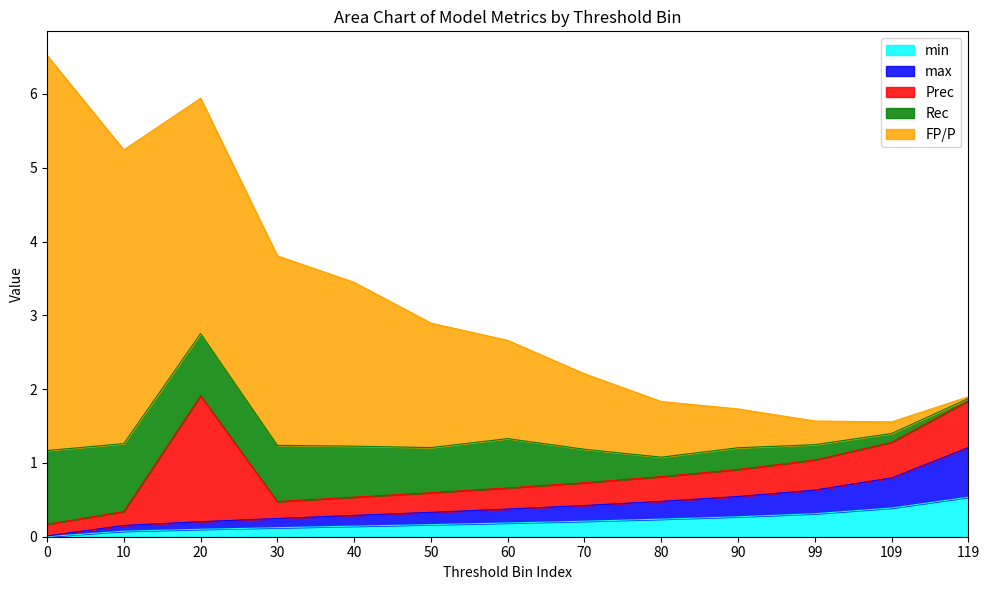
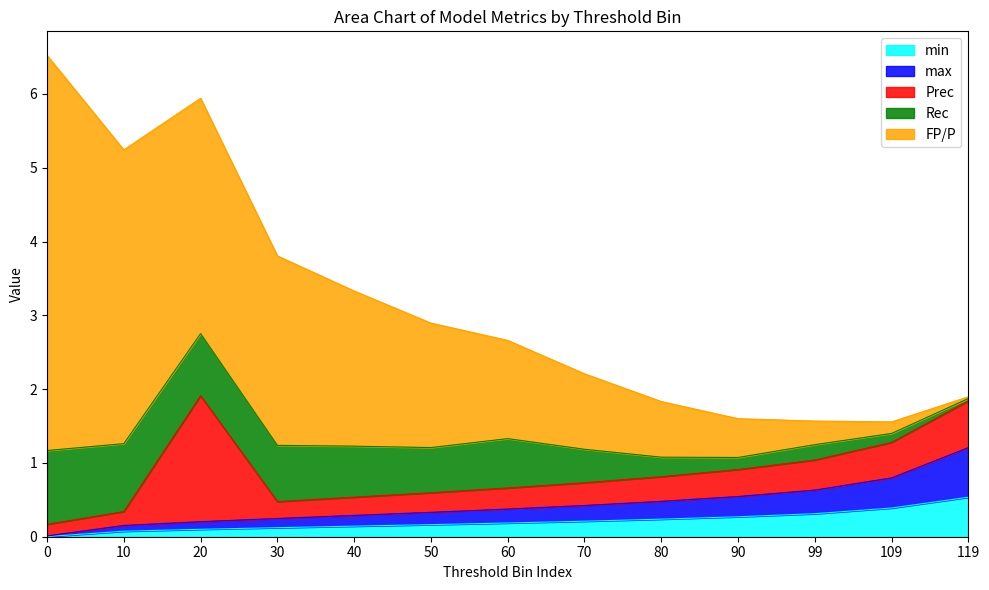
FP/P, 40: 2.2 -> 2.1
Rec, 90: 0.3 -> 0.2
